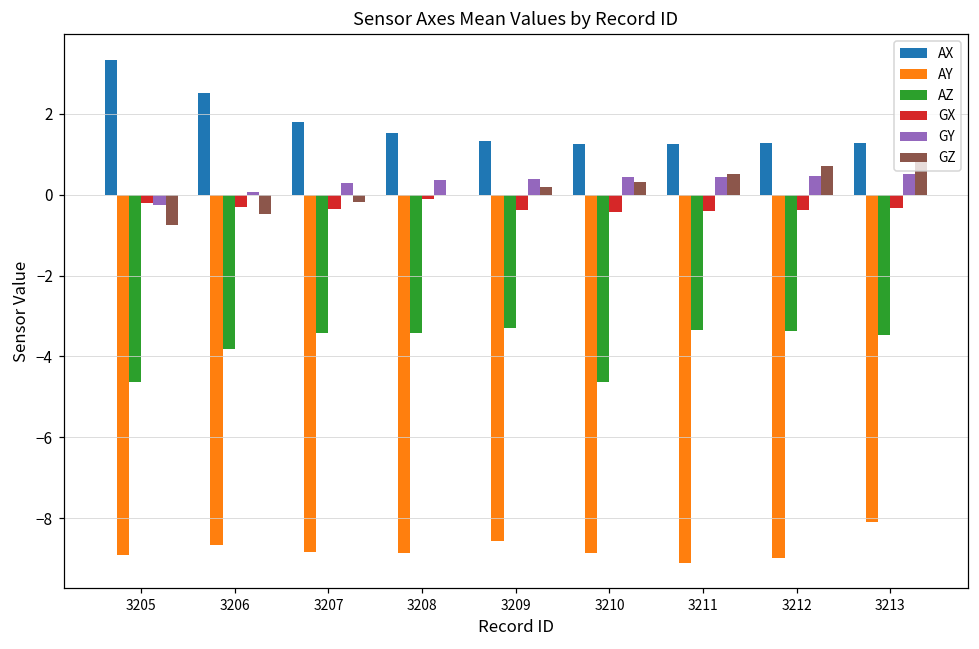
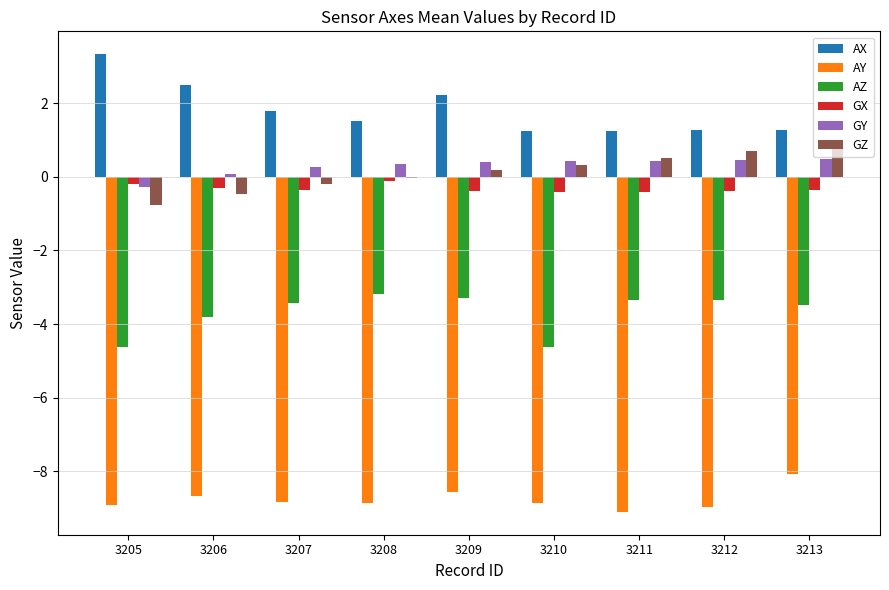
AZ, 3208: -3.4 -> -3.2
AX, 3209: 1.3 -> 2.2
